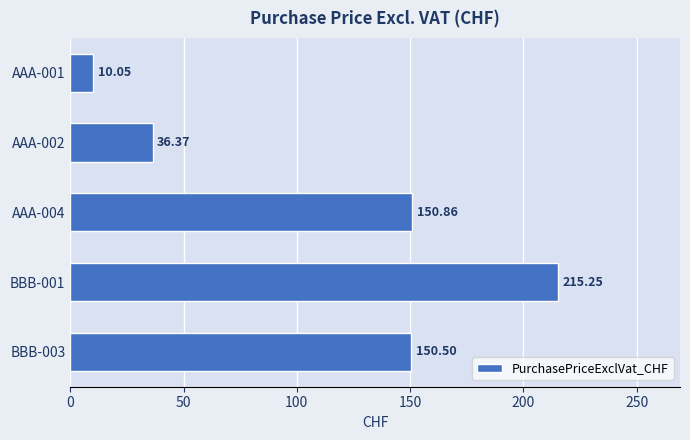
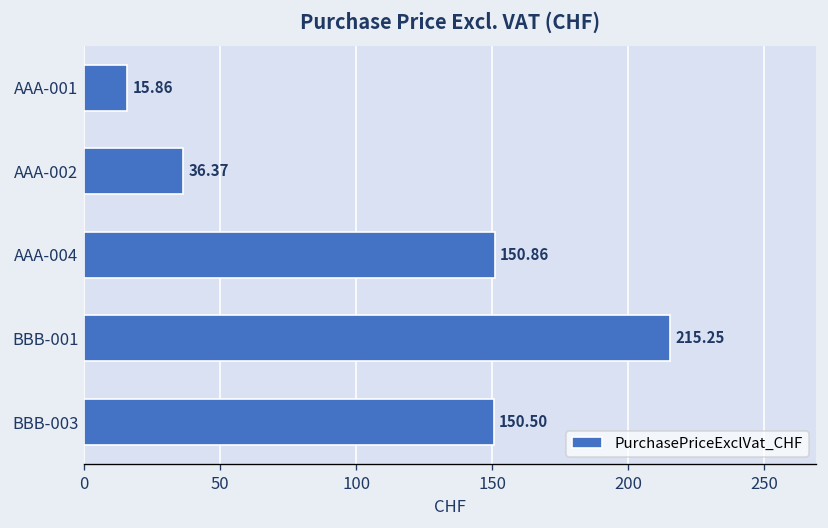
AAA-001: 10.05 -> 15.86
